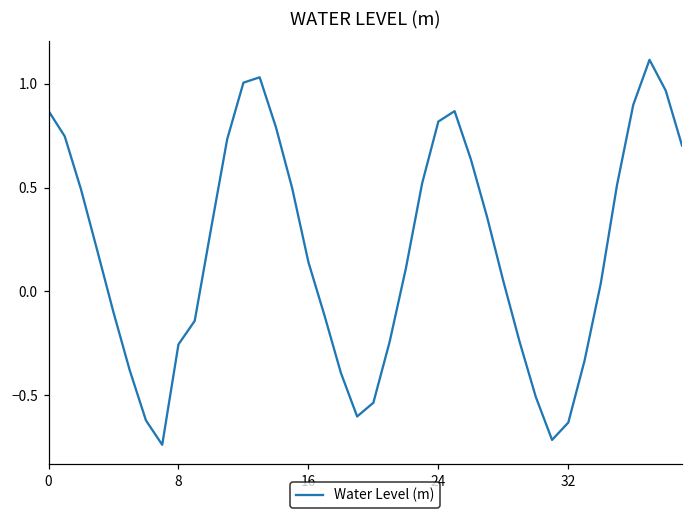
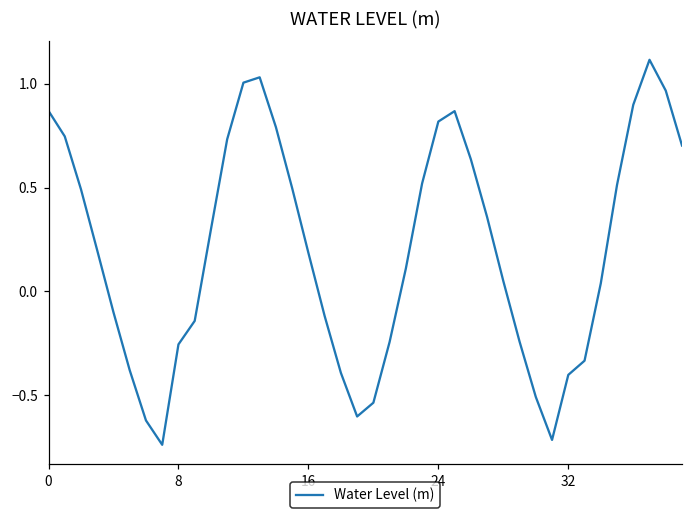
16: 0.14 -> 0.19
32: -0.63 -> -0.40
